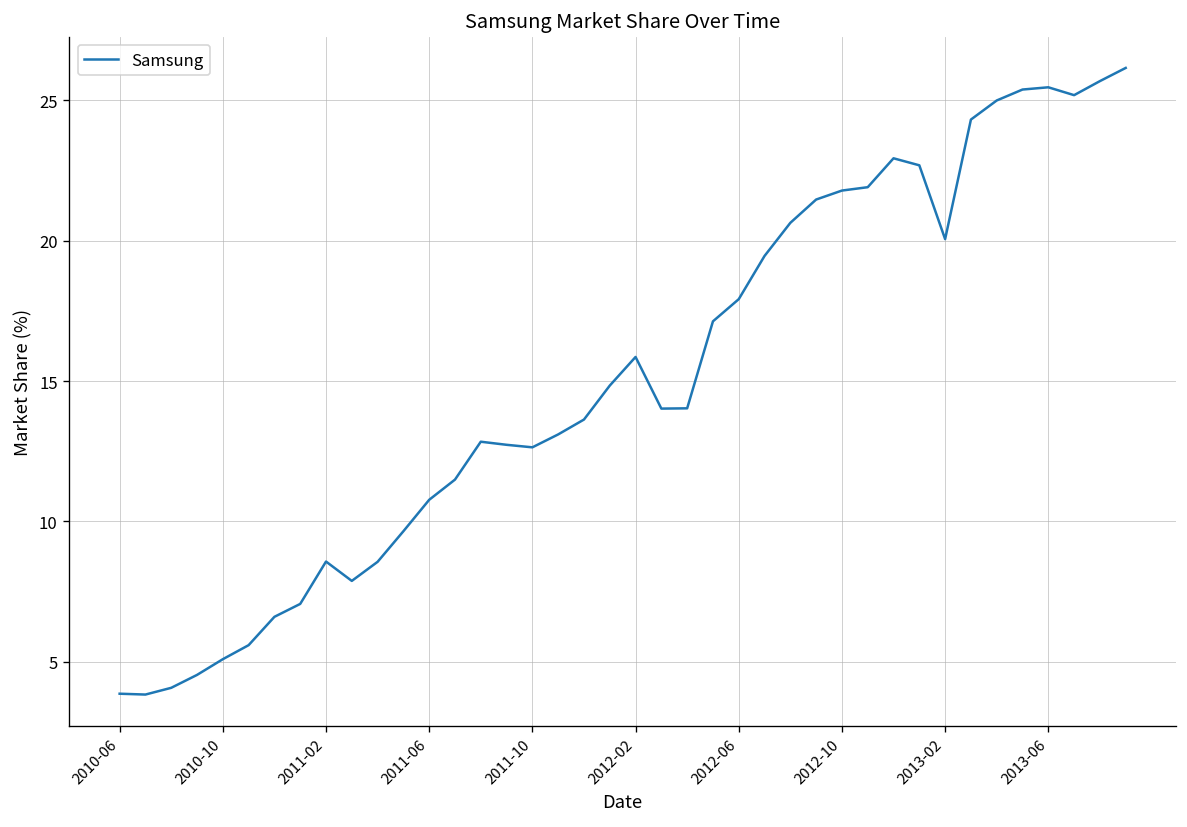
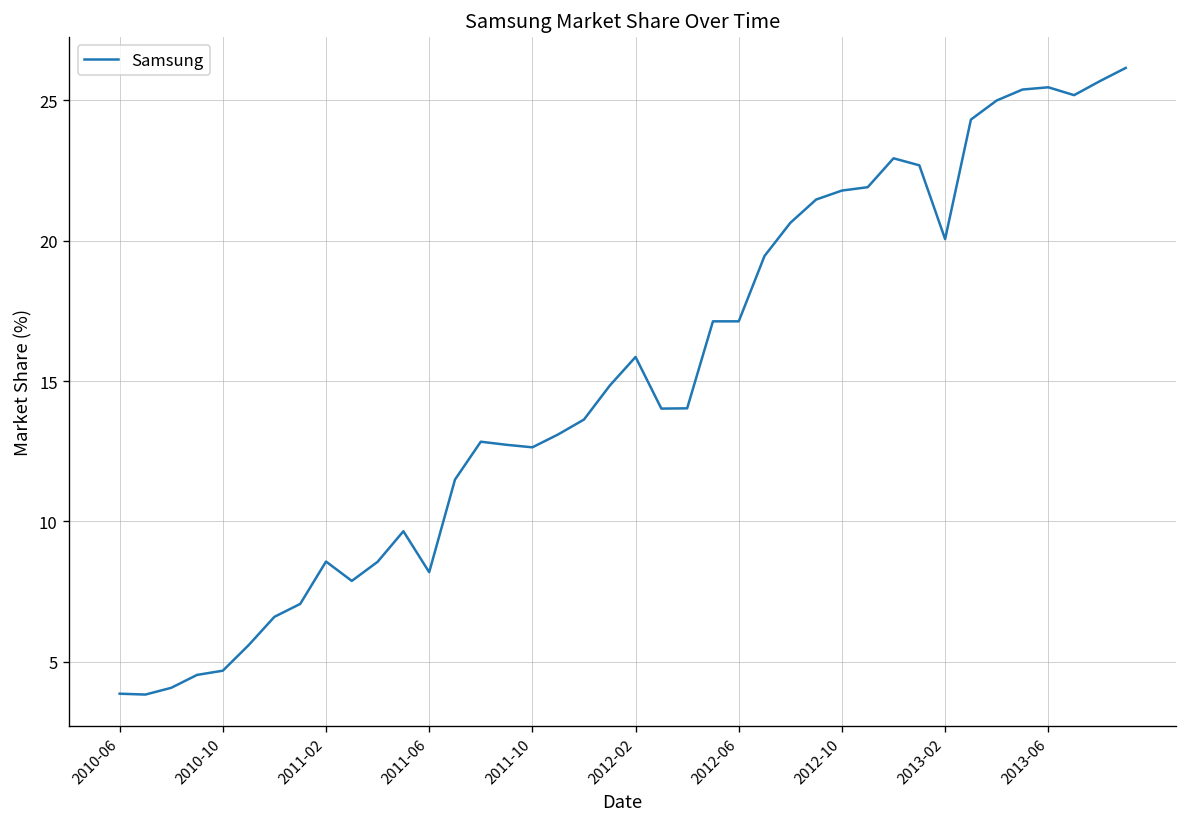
2010-10: 5.1 -> 4.7
2011-06: 10.8 -> 8.2
2012-06: 17.9 -> 17.1
